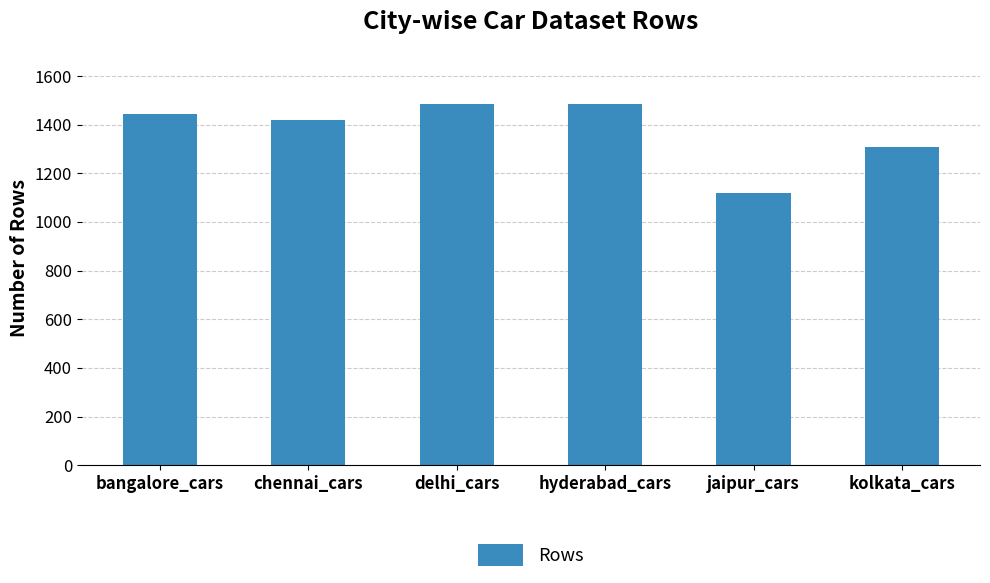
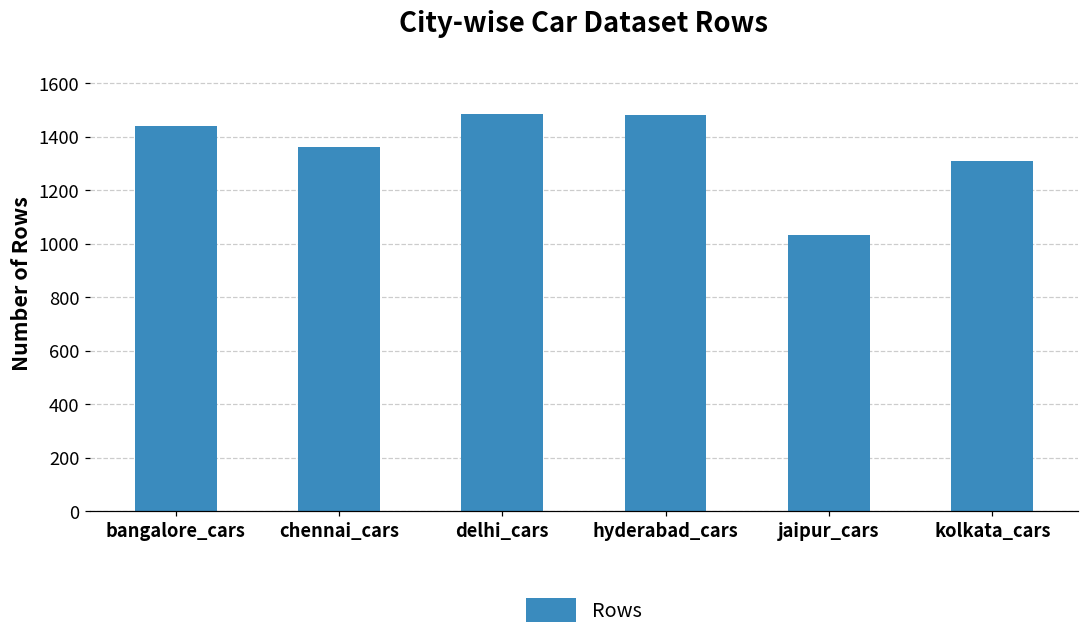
chennai_cars: 1420 -> 1360
jaipur_cars: 1120 -> 1030
